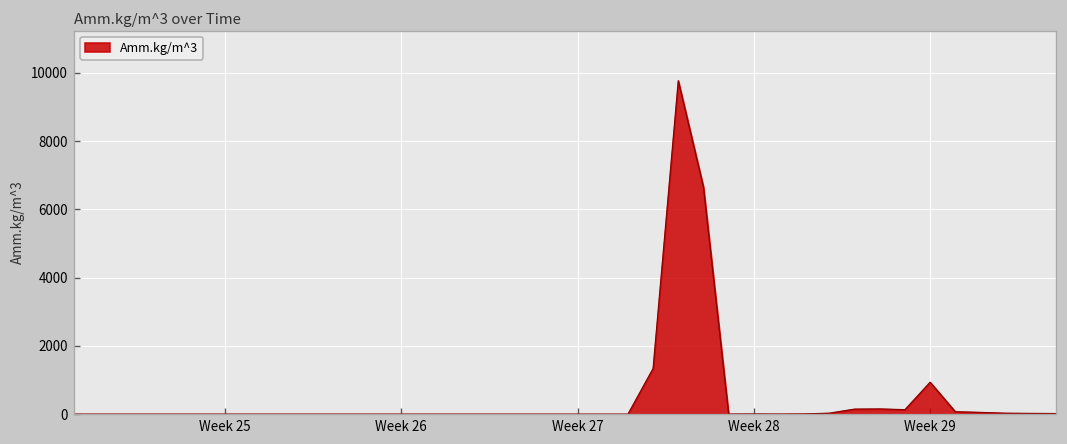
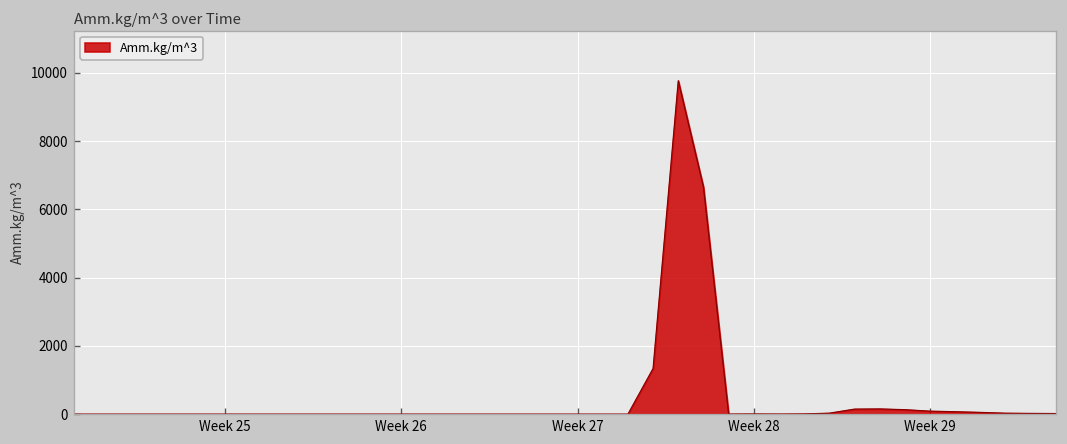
Week 29: 900 -> 100
